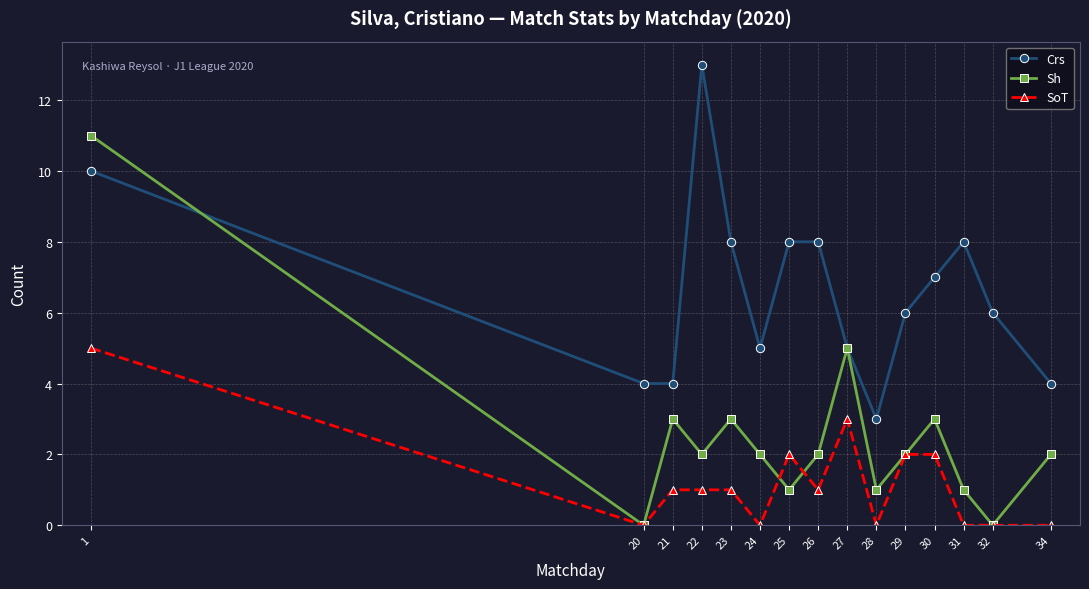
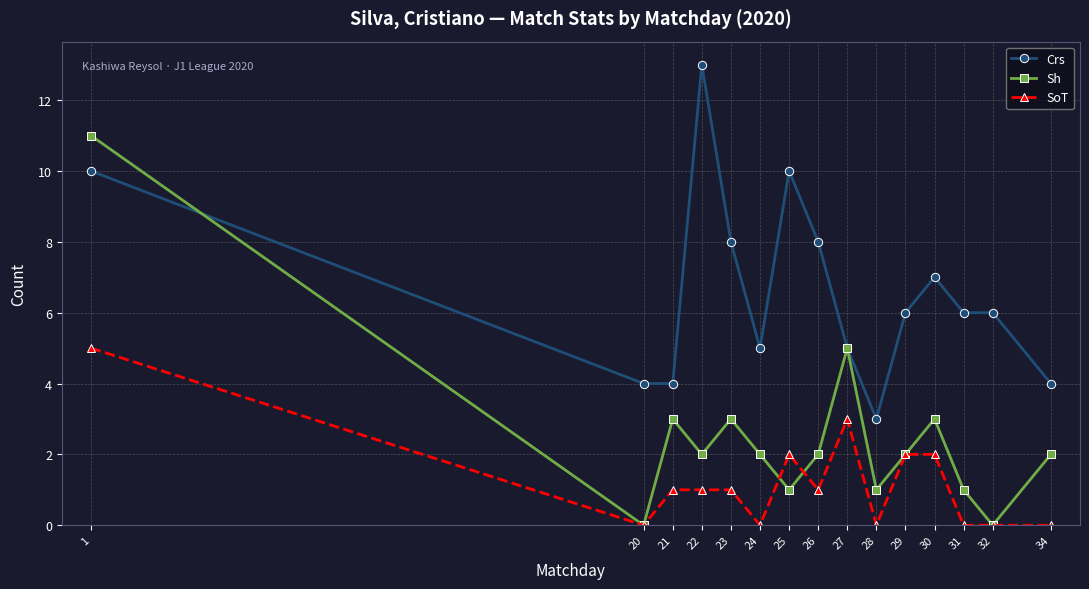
Crs, 25: 8 -> 10
Crs, 31: 8 -> 6
